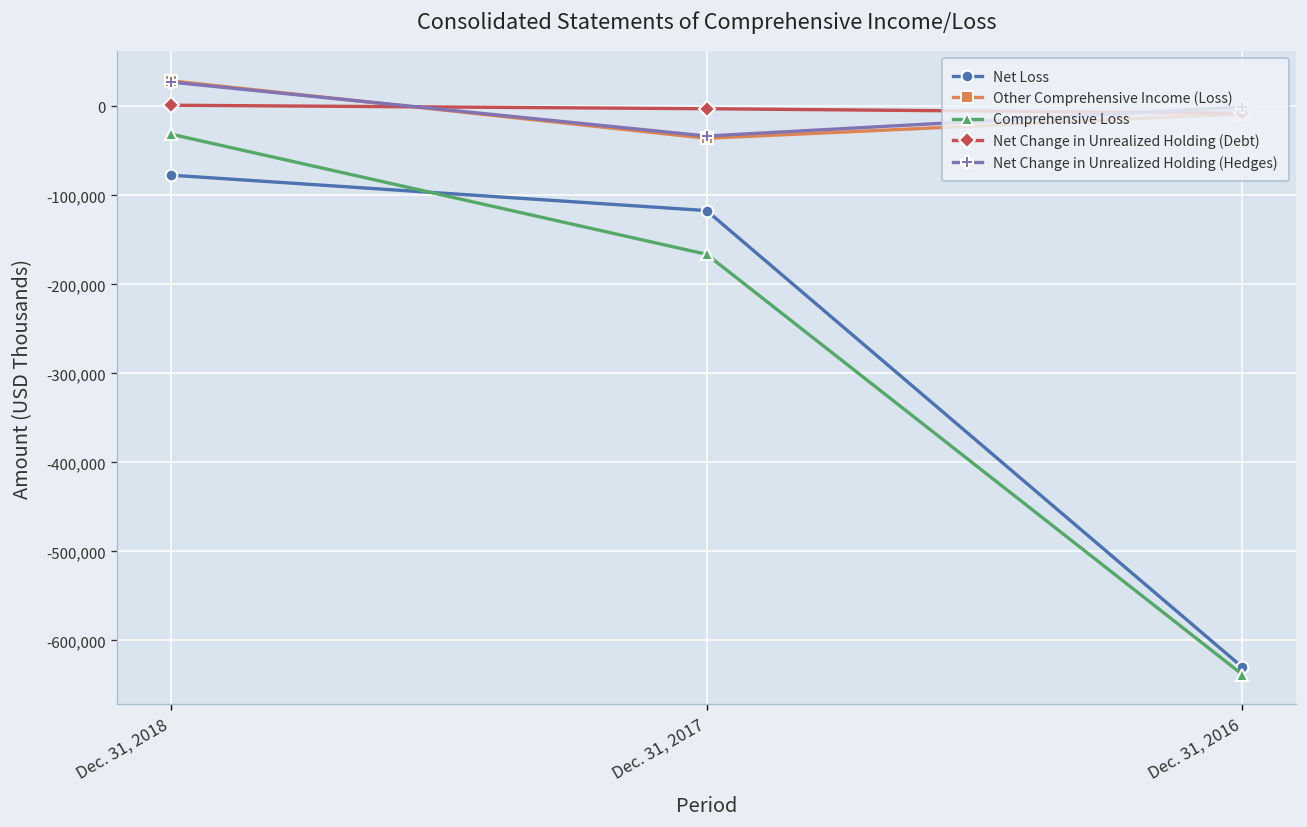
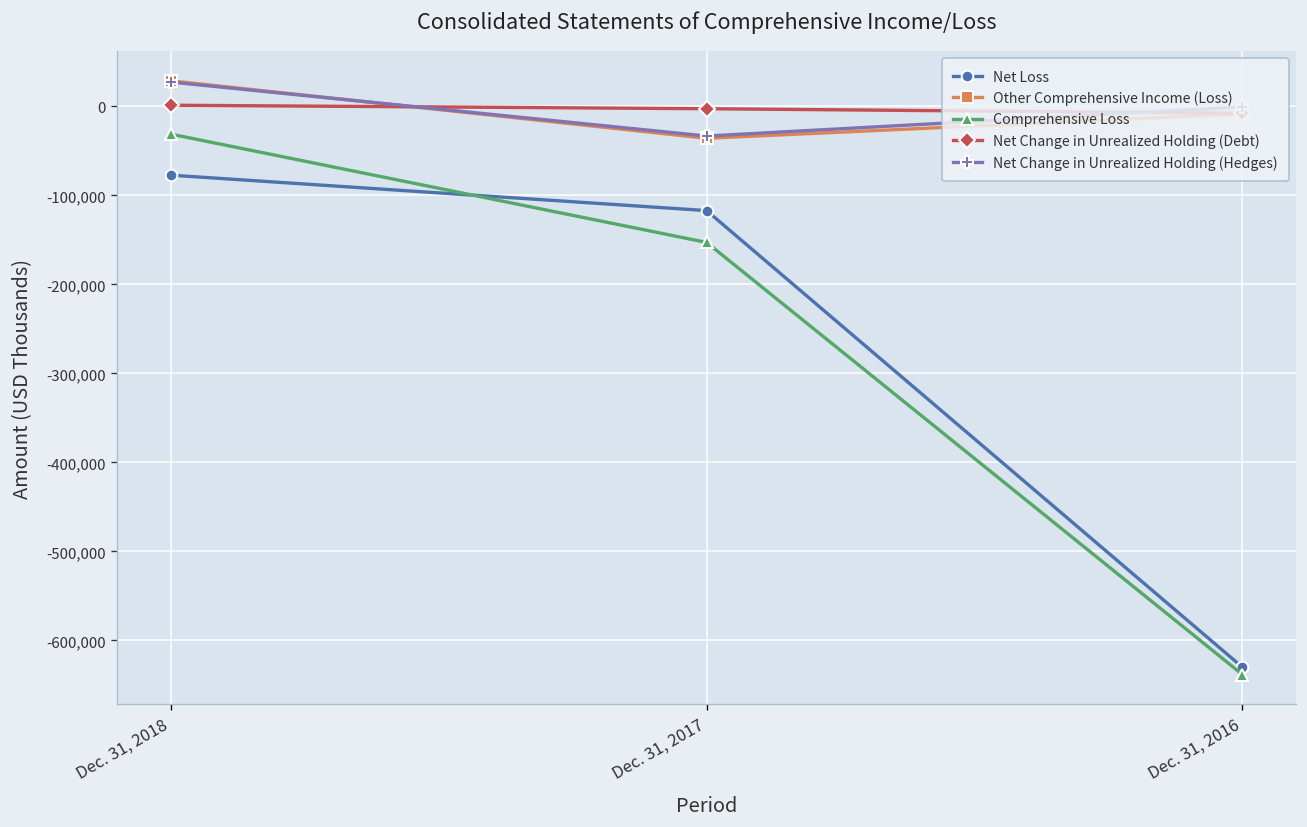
Comprehensive Loss, Dec. 31, 2017: -170,000 -> -150,000
